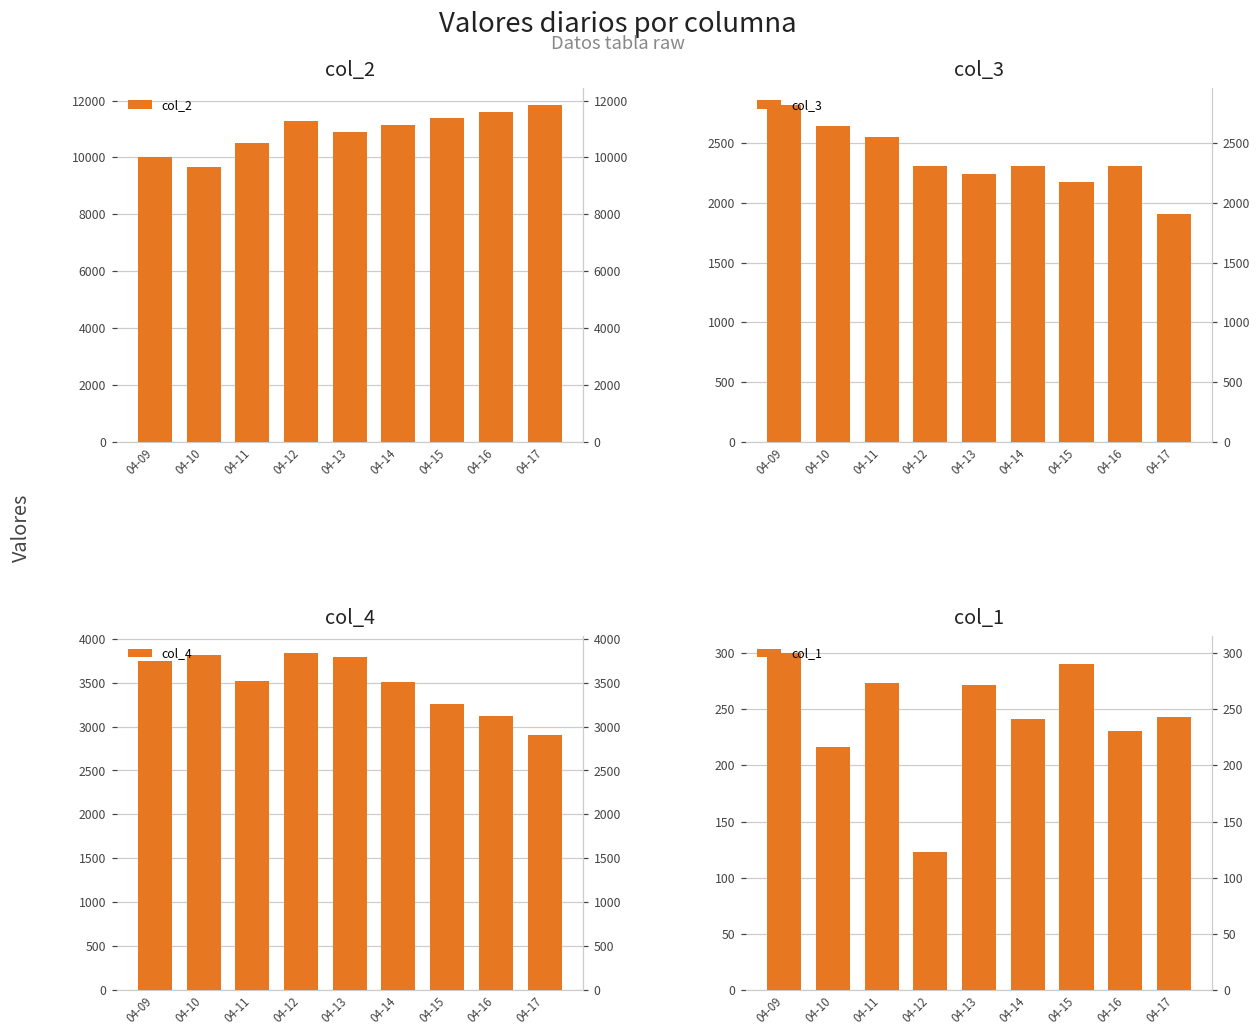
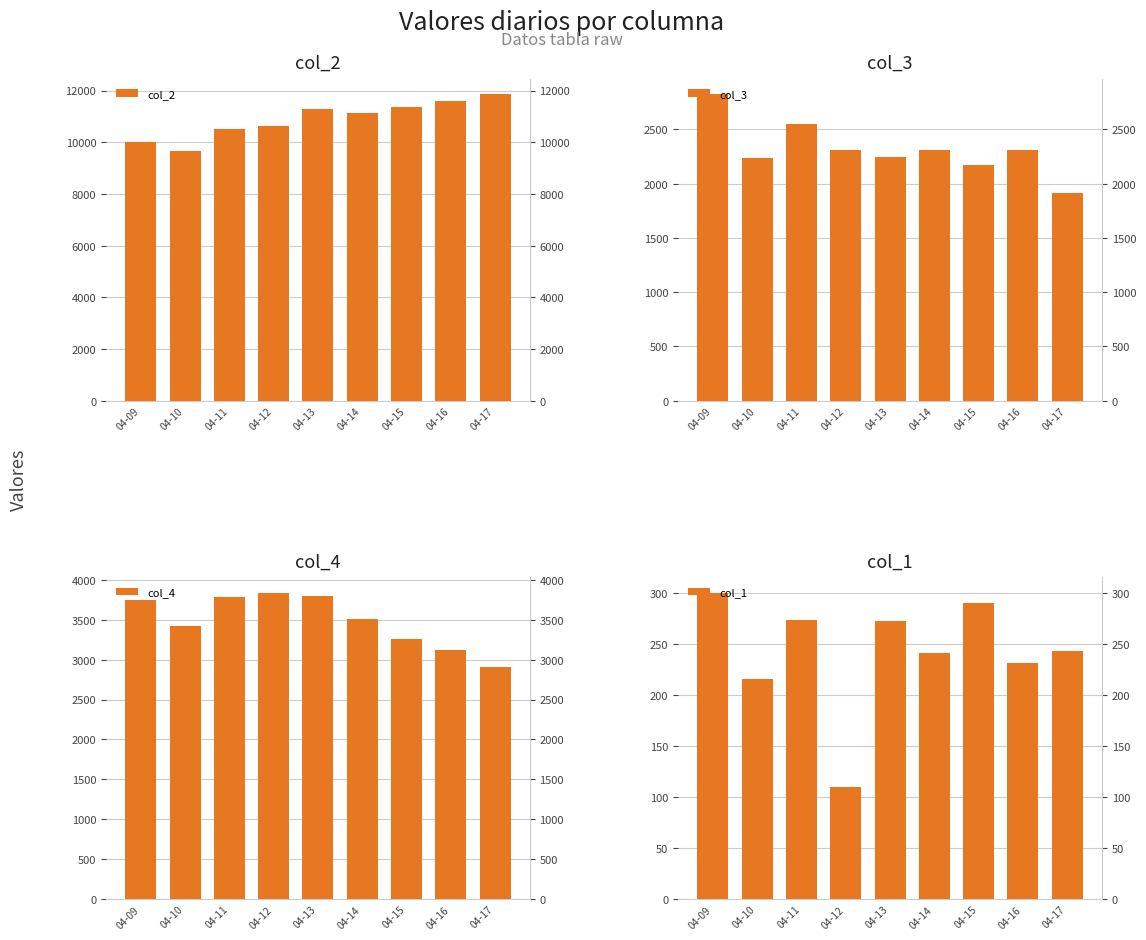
col_2, 04-12: 11300 -> 10600
col_2, 04-13: 10900 -> 11300
col_3, 04-10: 2650 -> 2230
col_4, 04-10: 3800 -> 3400
col_4, 04-11: 3500 -> 3800
col_1, 04-12: 123 -> 110
